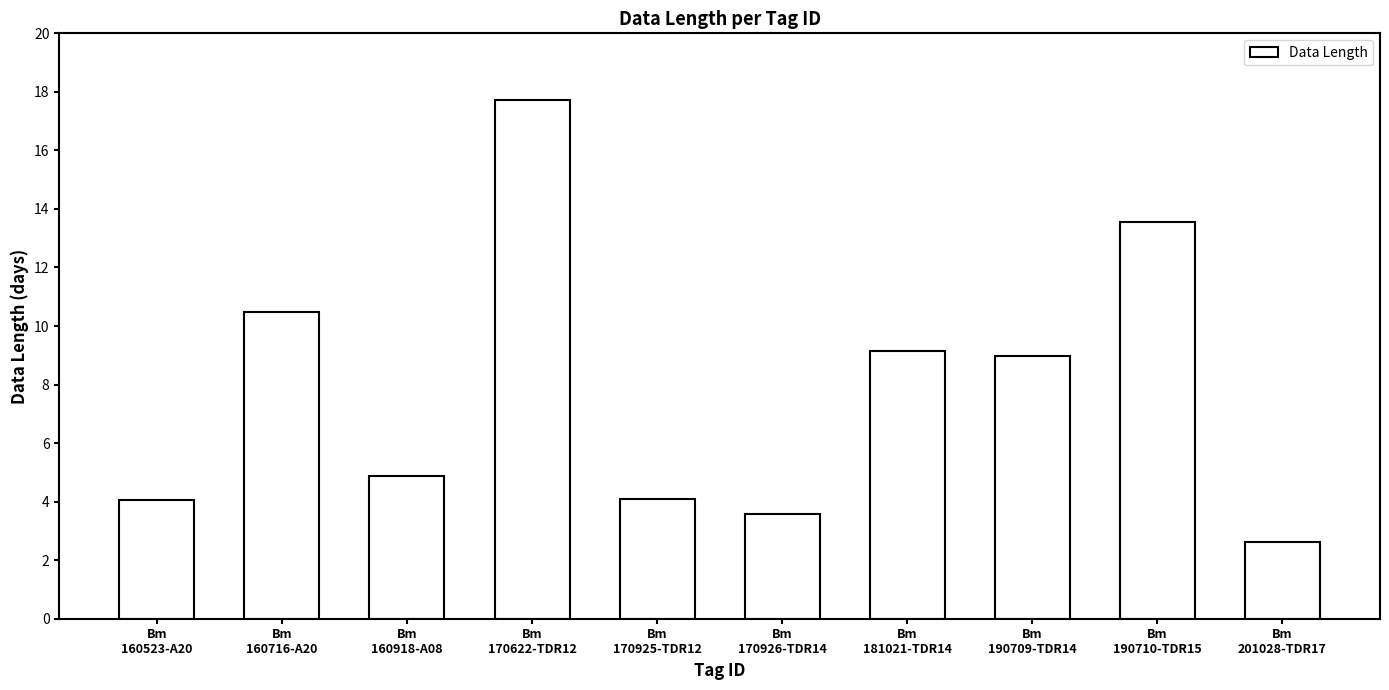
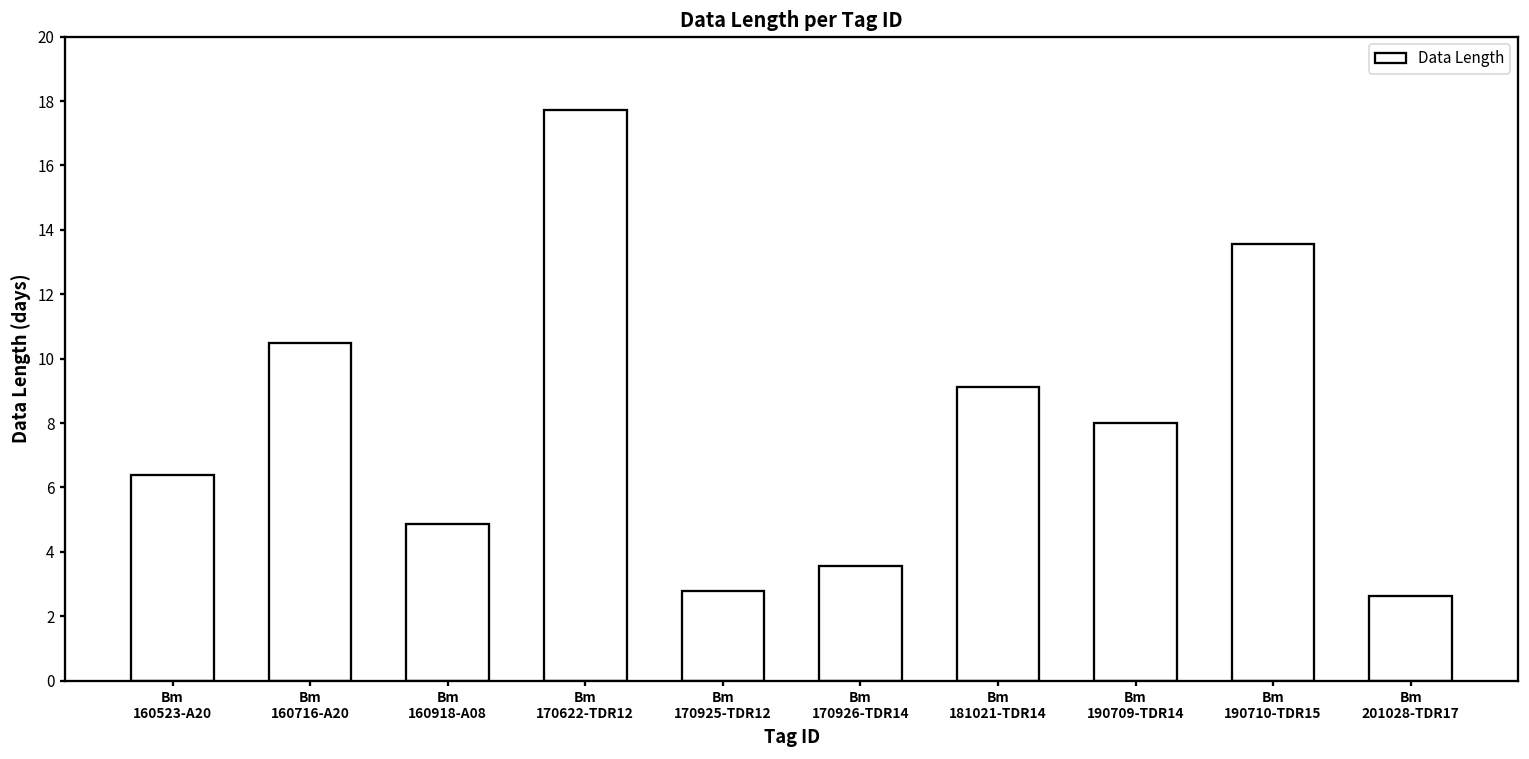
Bm 160523-A20: 4.1 -> 6.4
Bm 170925-TDR12: 4.1 -> 2.8
Bm 190709-TDR14: 9.0 -> 8.0
